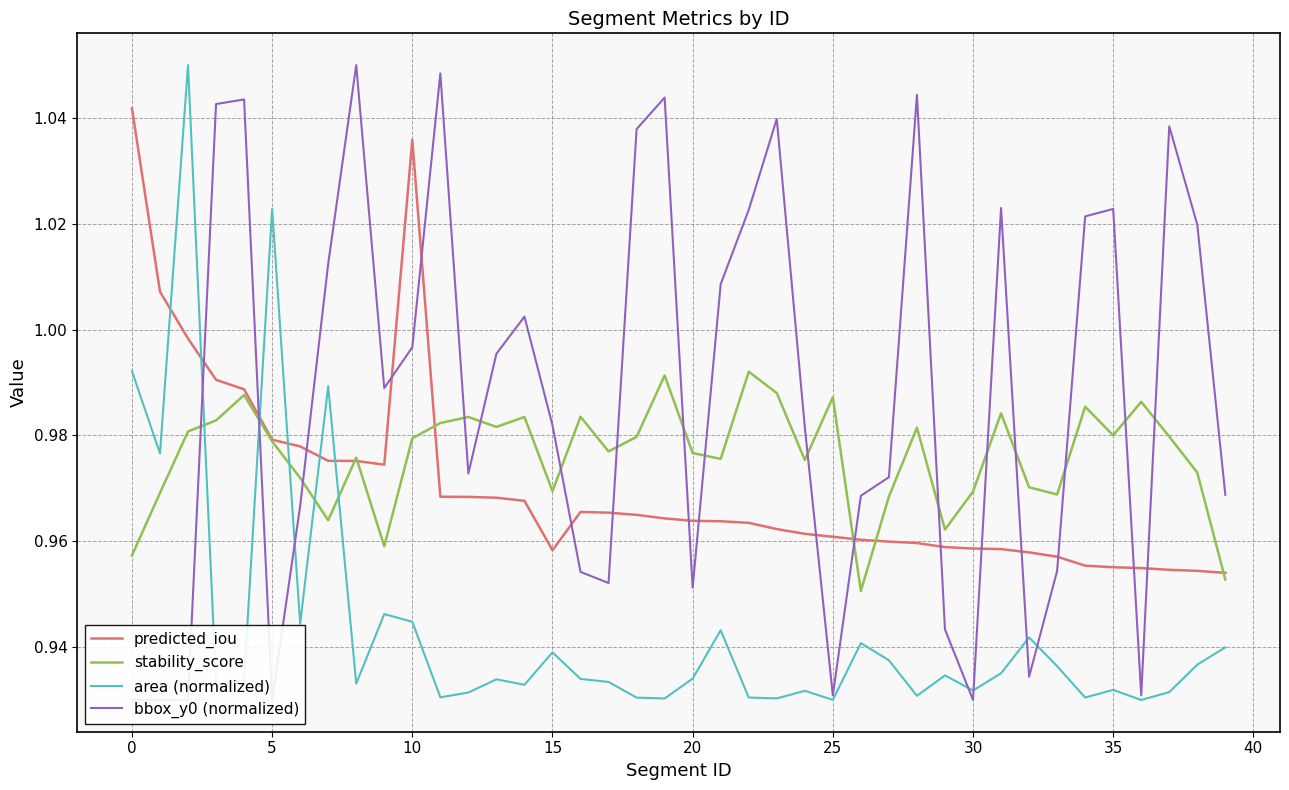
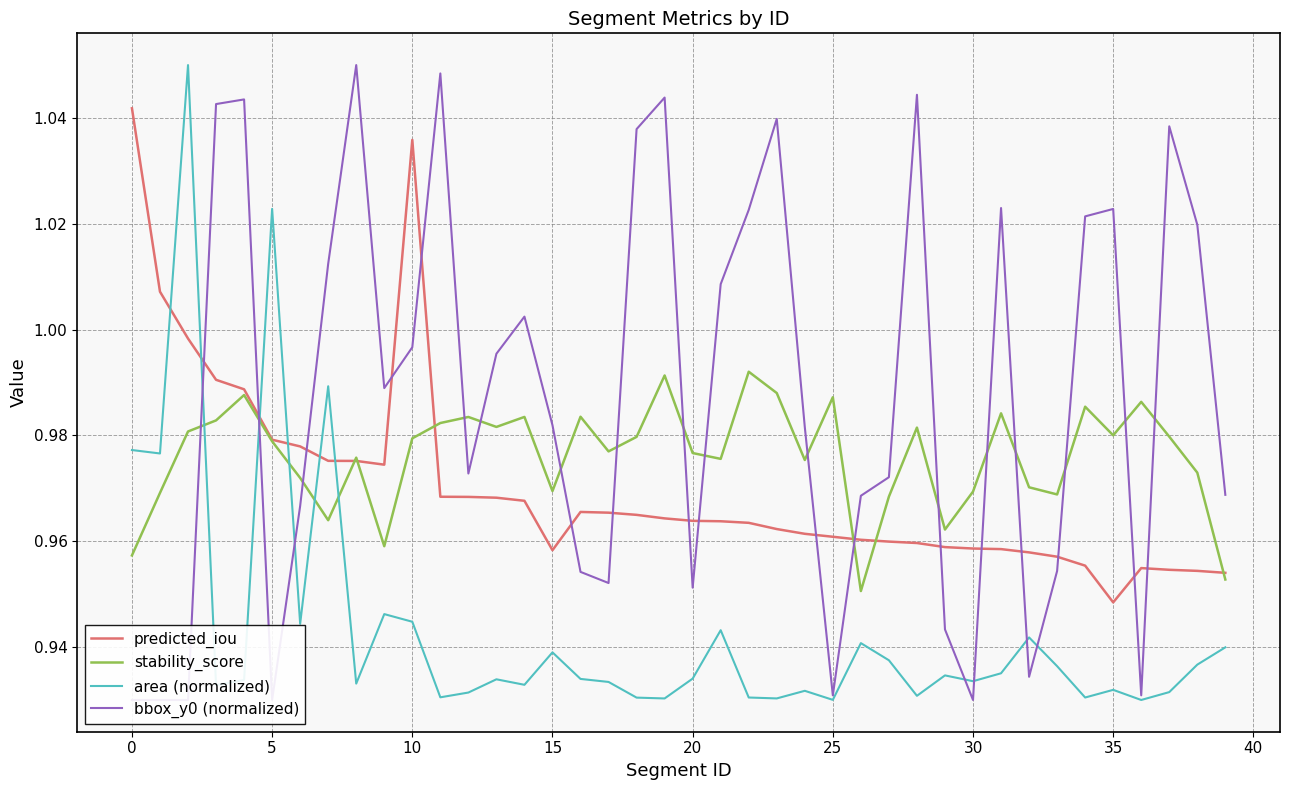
area (normalized), 0: 0.992 -> 0.977
area (normalized), 30: 0.932 -> 0.934
predicted_iou, 35: 0.955 -> 0.948
